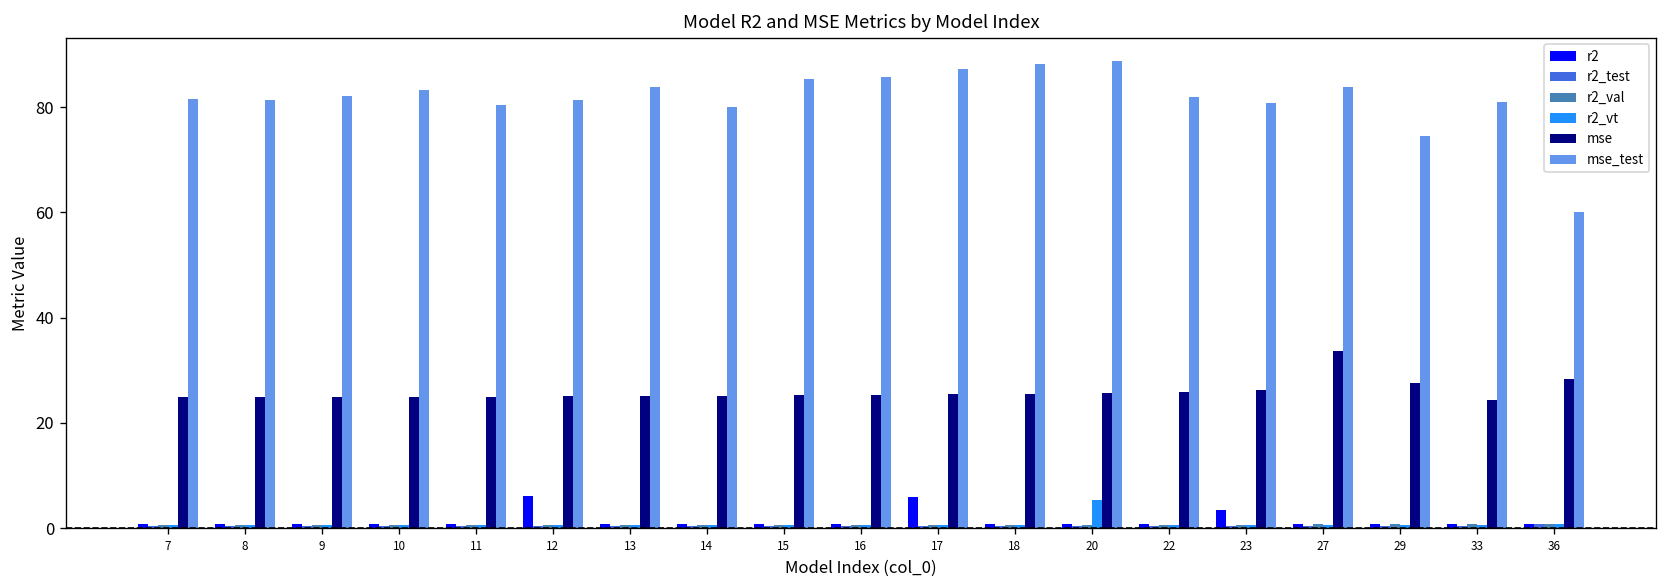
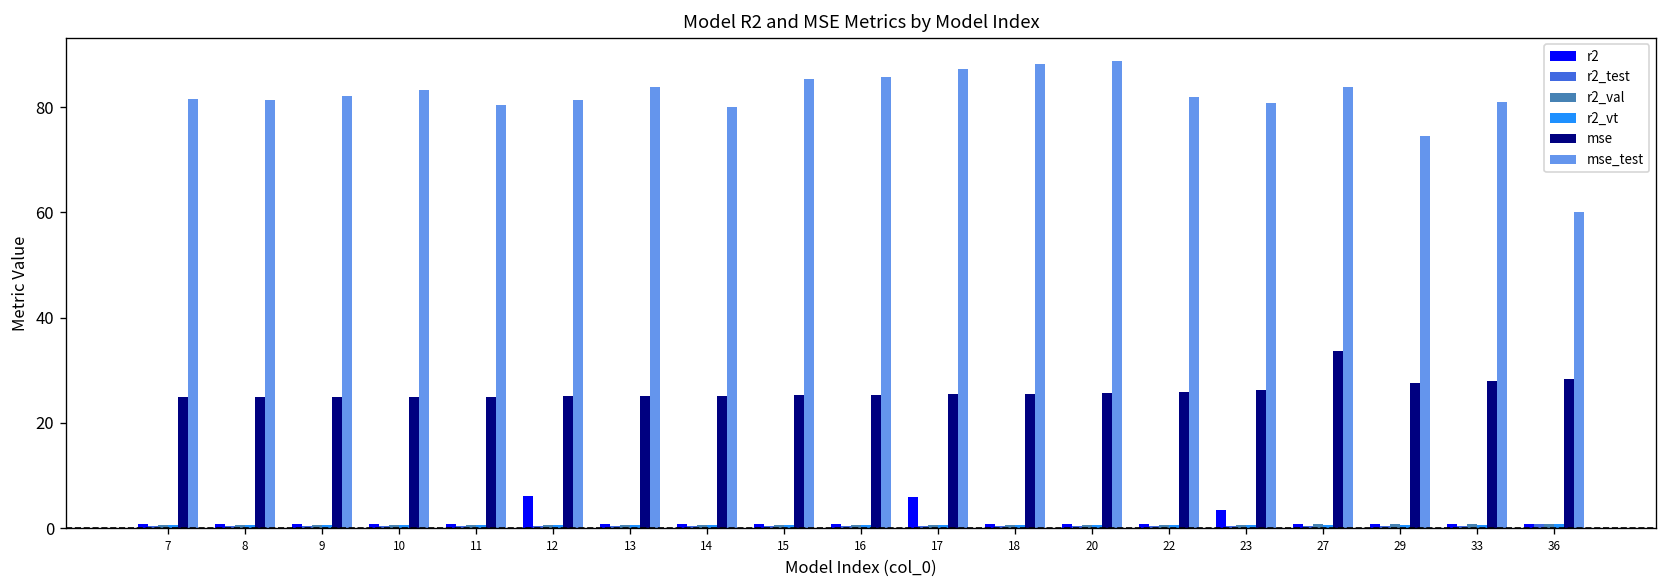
r2_vt, 20: 5 -> 1
mse, 33: 24 -> 28
